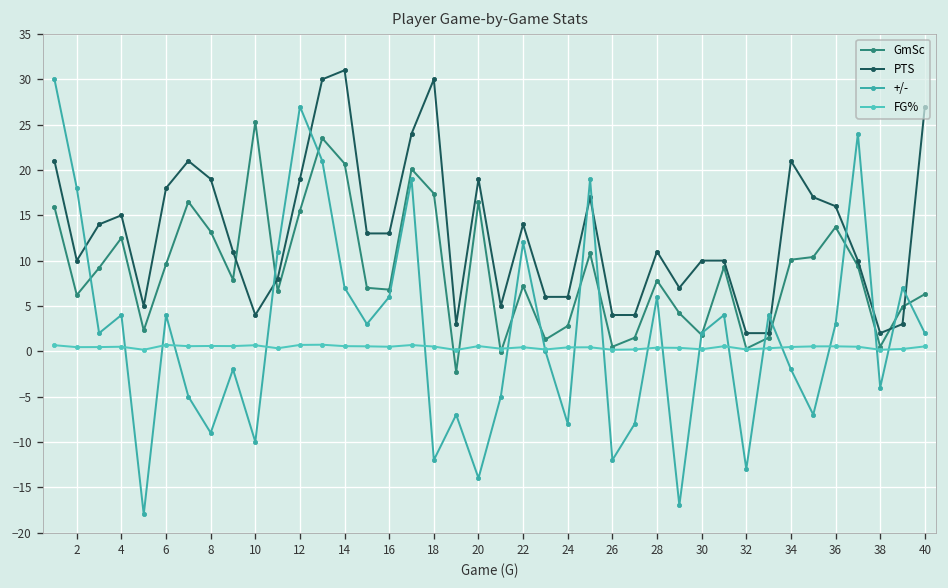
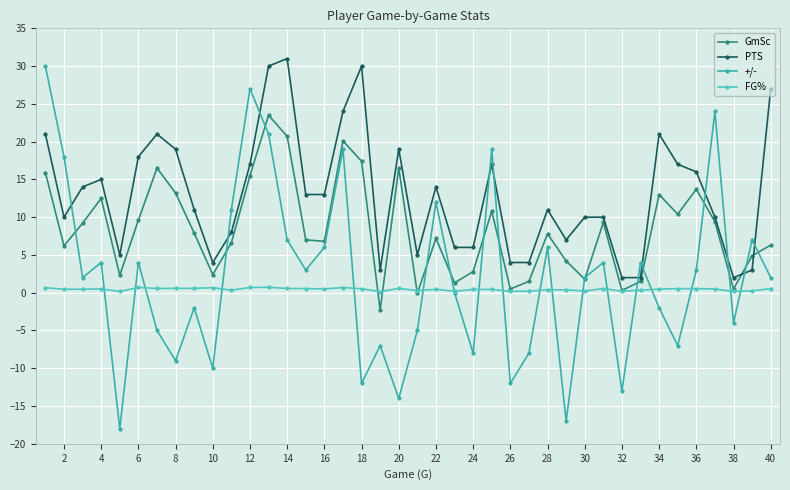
GmSc, 10: 25 -> 2
PTS, 12: 19 -> 17
GmSc, 34: 10 -> 13
